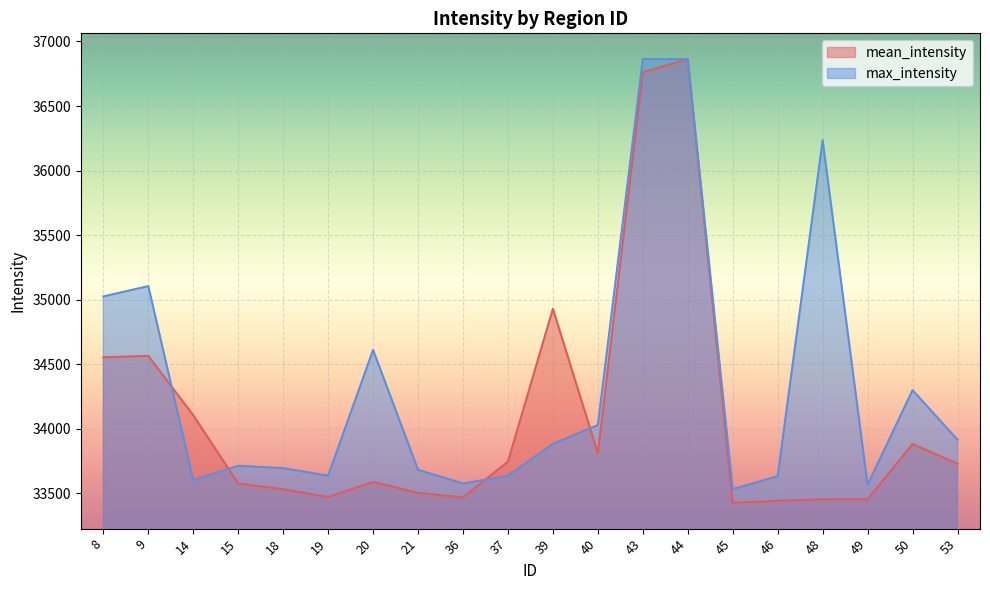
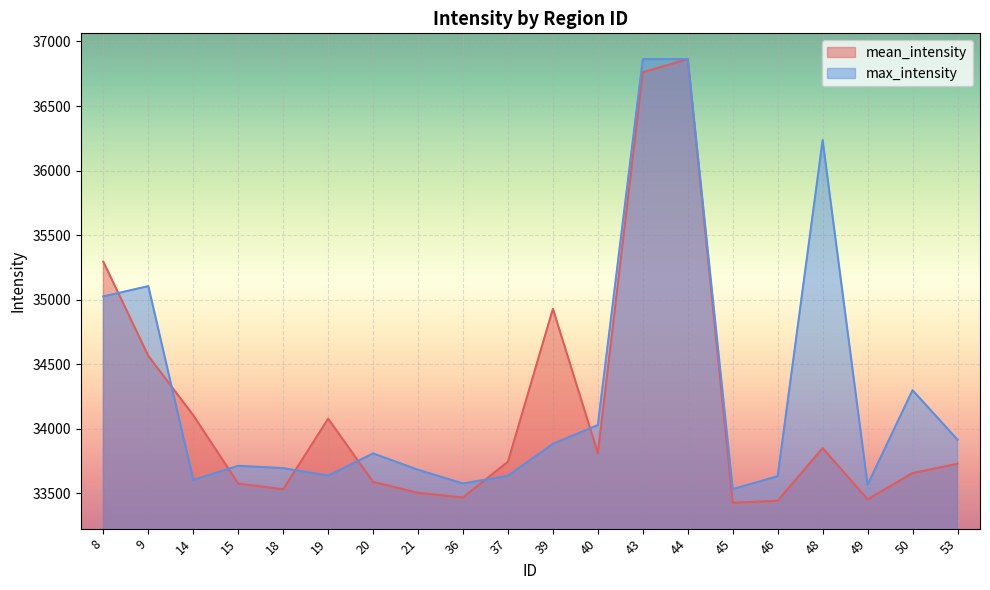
mean_intensity, 8: 34550 -> 35290
mean_intensity, 19: 33470 -> 34080
max_intensity, 20: 34610 -> 33810
mean_intensity, 48: 33450 -> 33850
mean_intensity, 50: 33880 -> 33660
